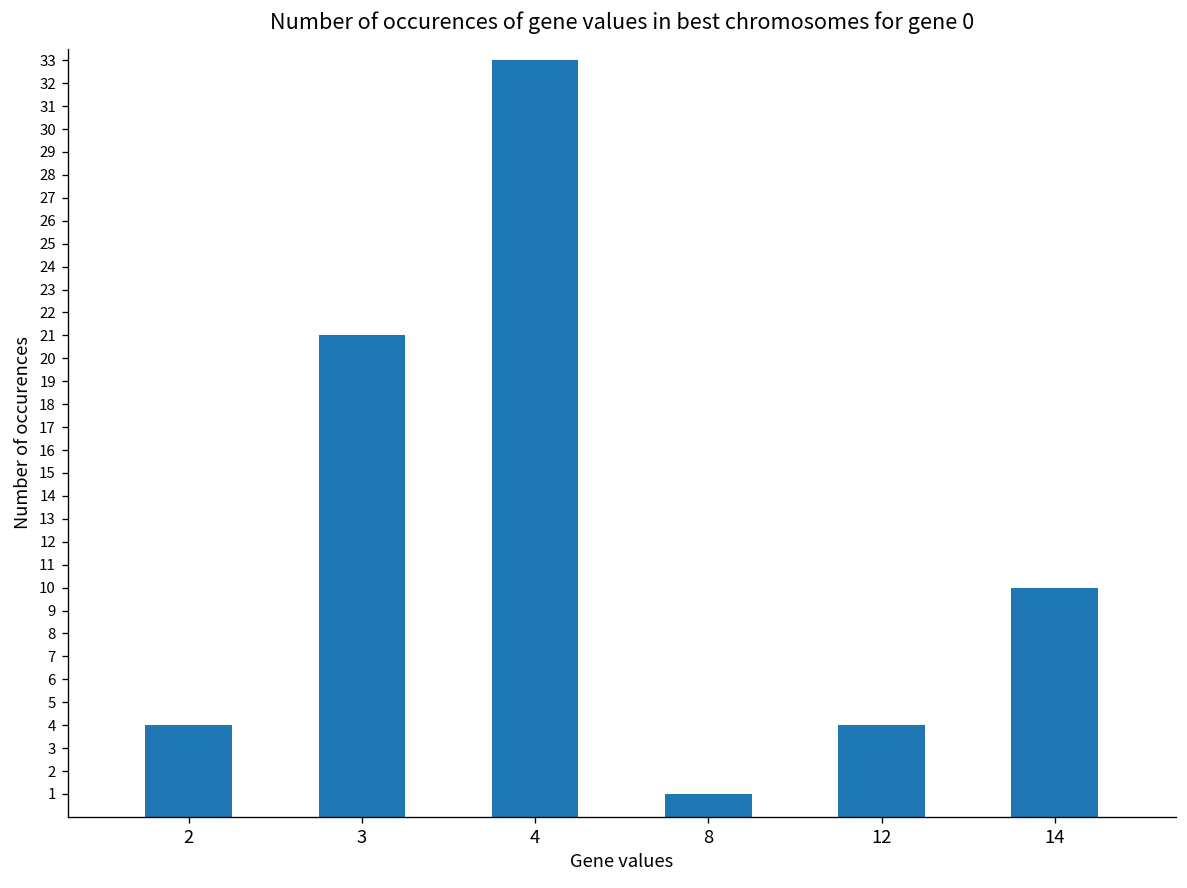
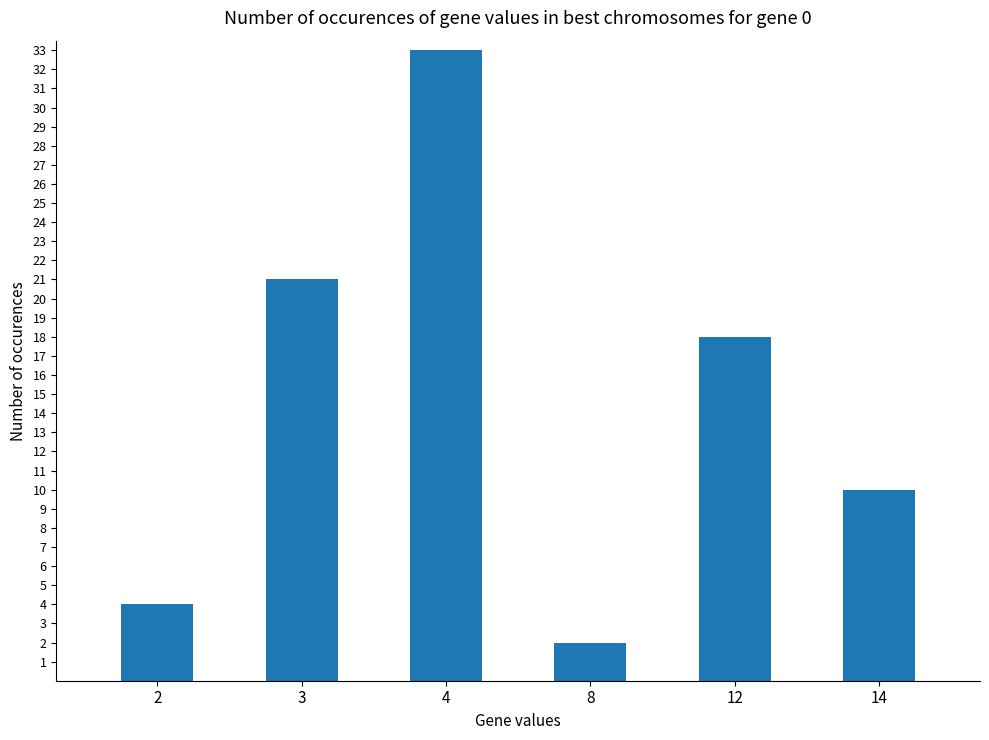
8: 1 -> 2
12: 4 -> 18
